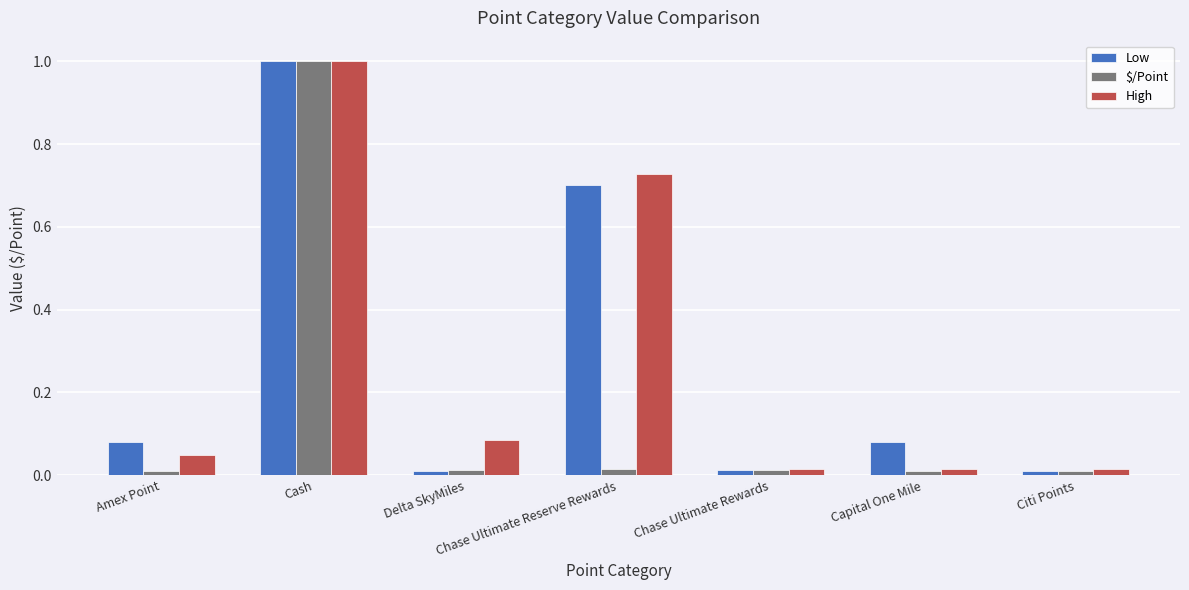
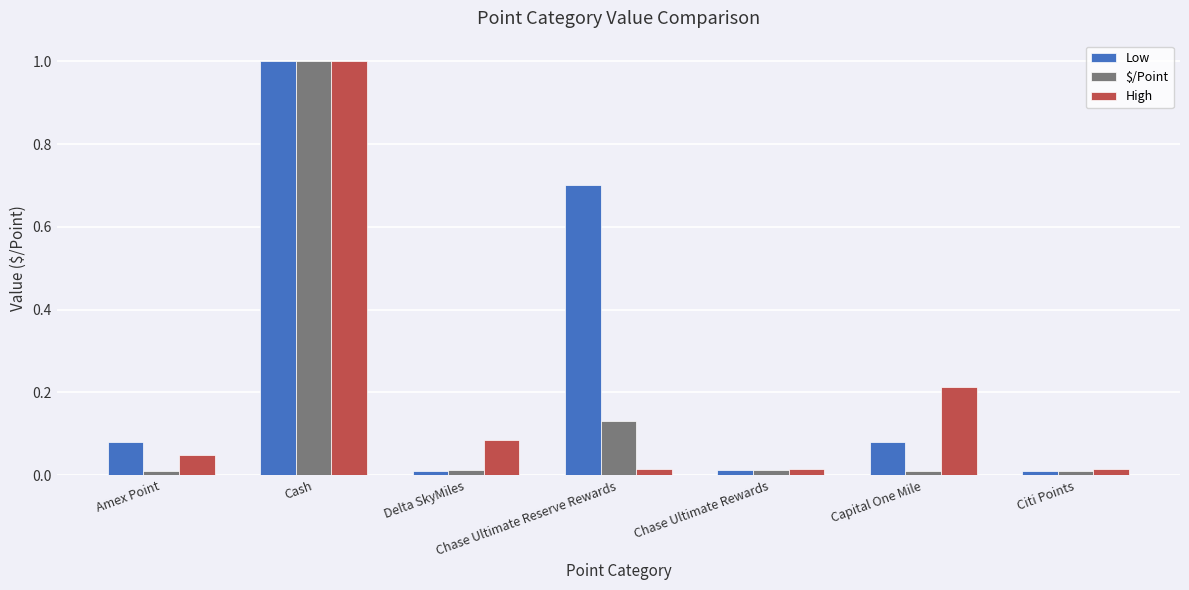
$/Point, Chase Ultimate Reserve Rewards: 0.02 -> 0.13
High, Chase Ultimate Reserve Rewards: 0.73 -> 0.02
High, Capital One Mile: 0.02 -> 0.21
